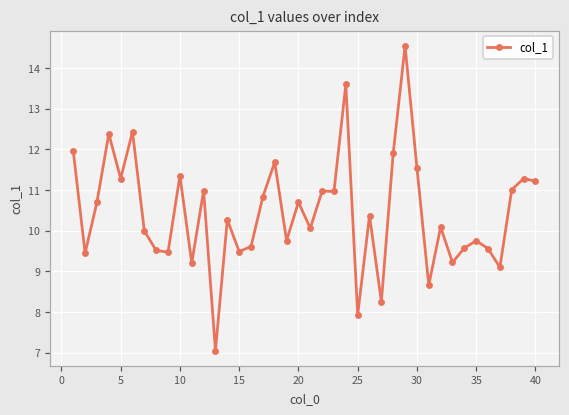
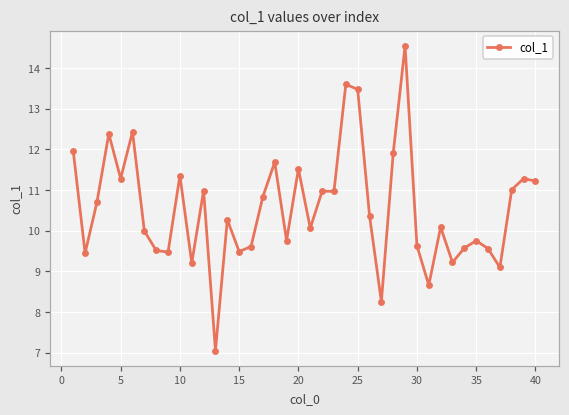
20: 10.7 -> 11.5
25: 7.9 -> 13.5
30: 11.5 -> 9.6
